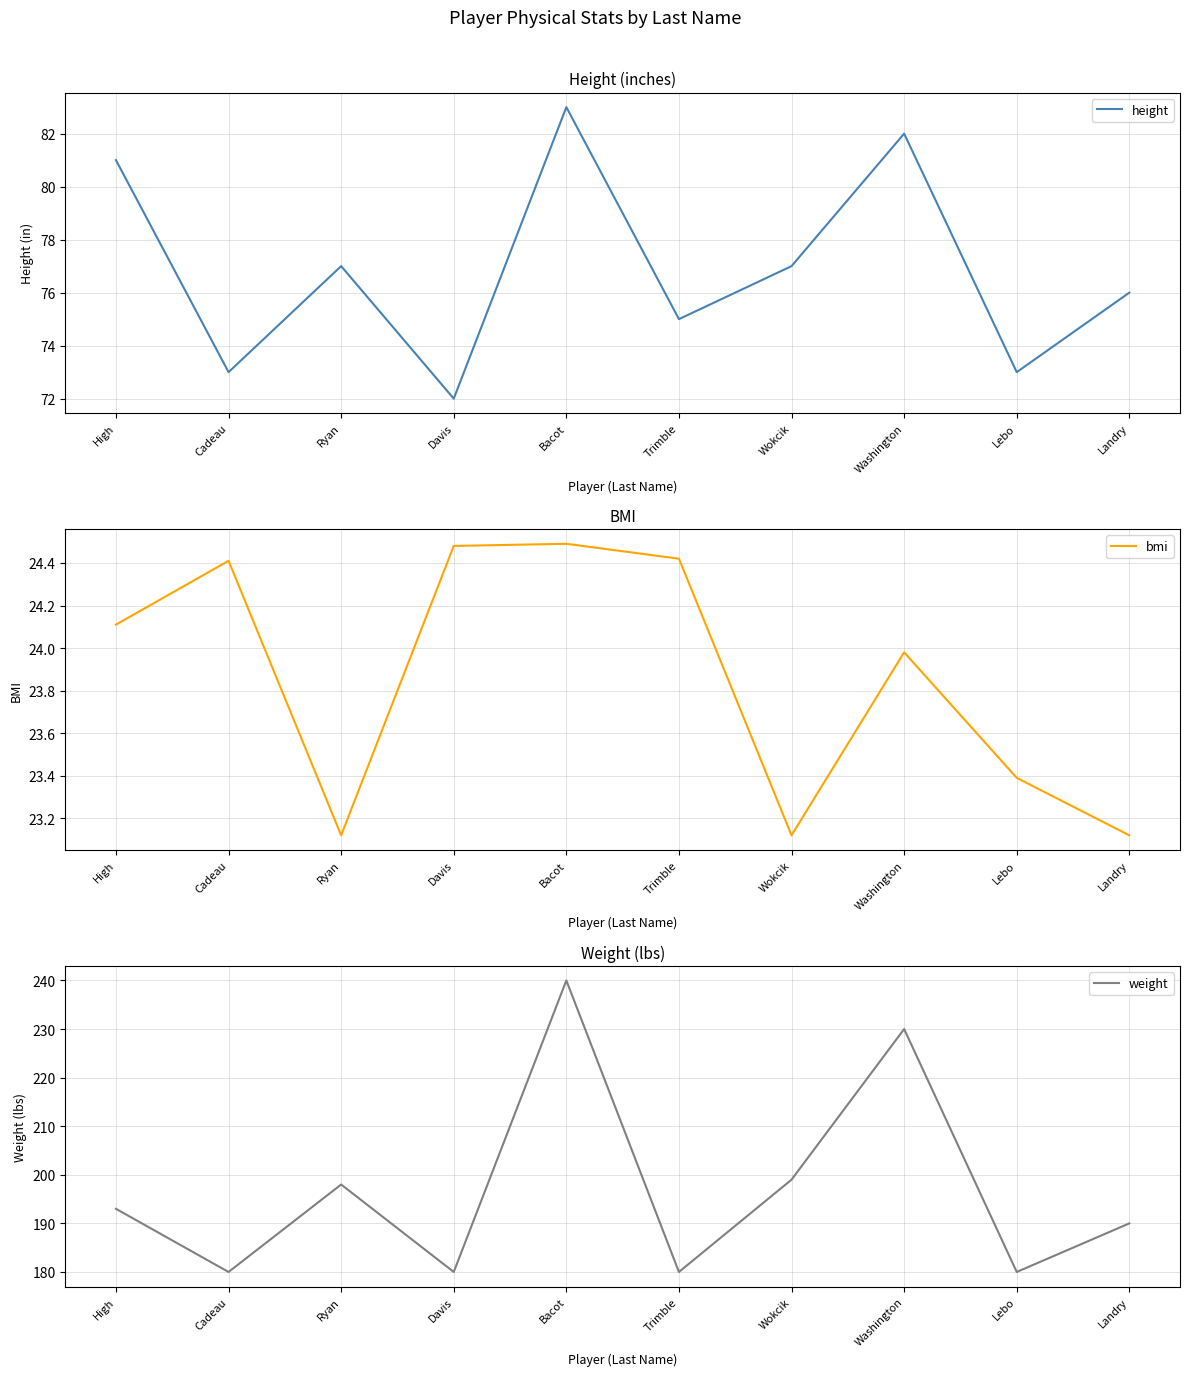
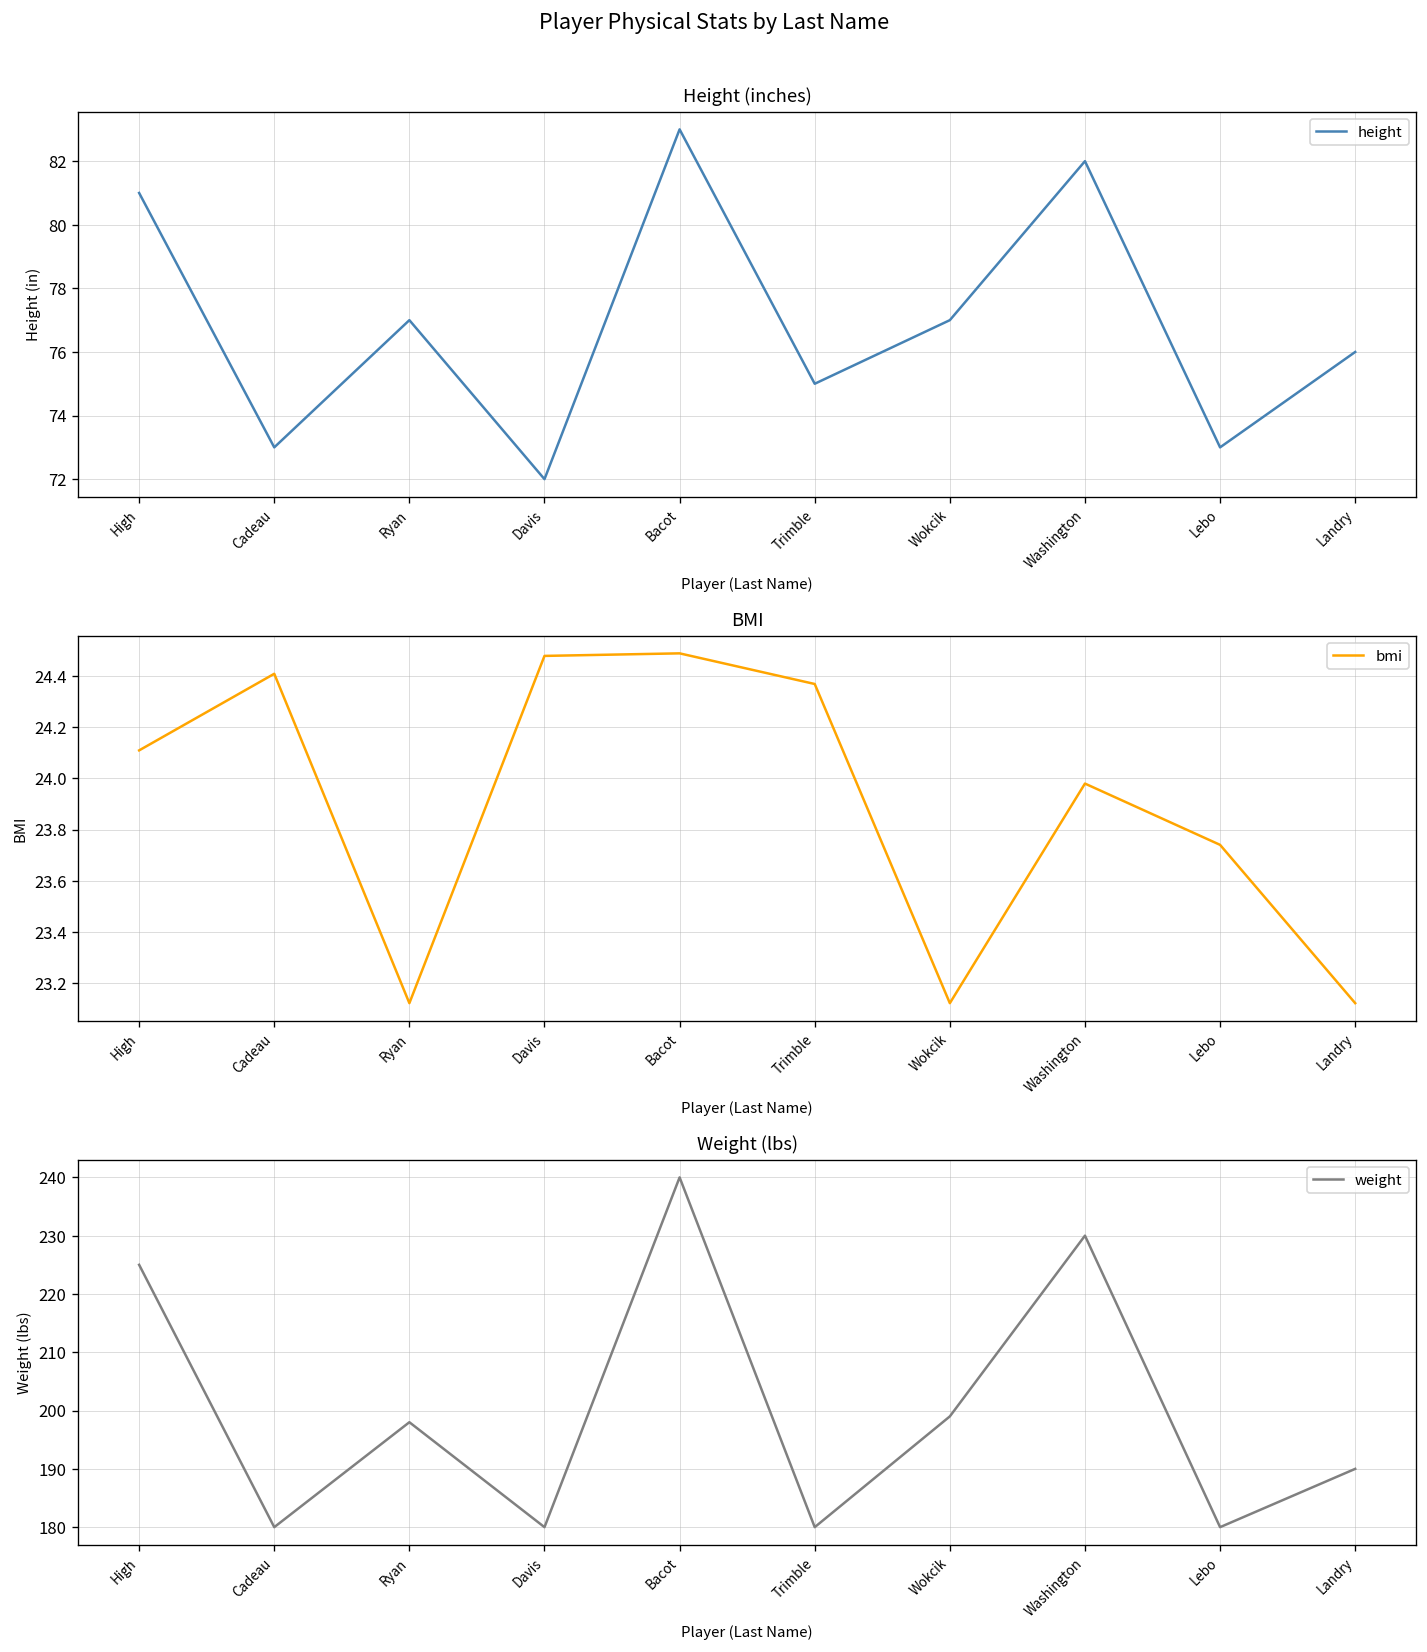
BMI, Trimble: 24.42 -> 24.37
BMI, Lebo: 23.39 -> 23.74
Weight (lbs), High: 193 -> 225
